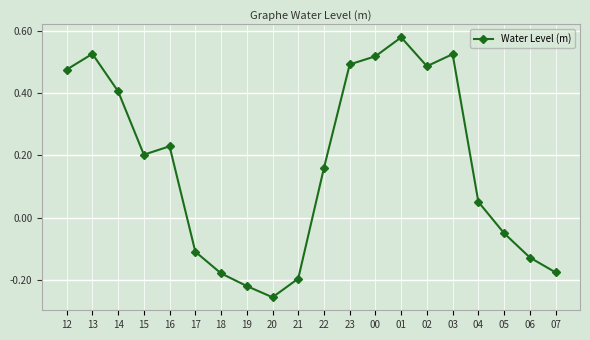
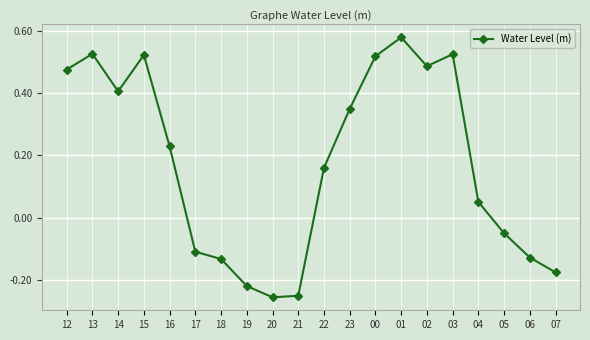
15: 0.20 -> 0.52
18: -0.18 -> -0.13
21: -0.20 -> -0.25
23: 0.49 -> 0.35
